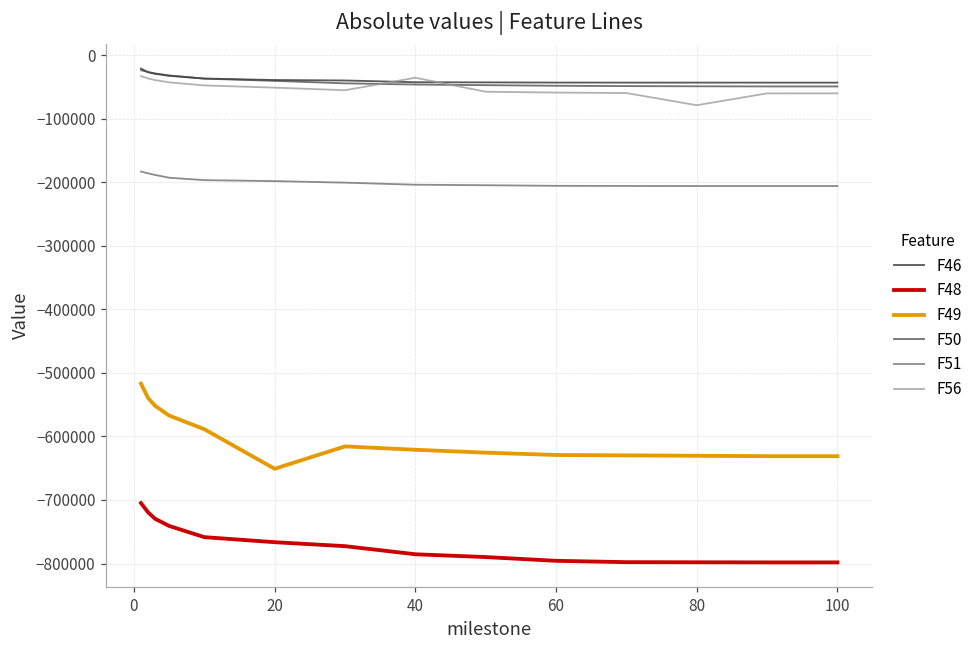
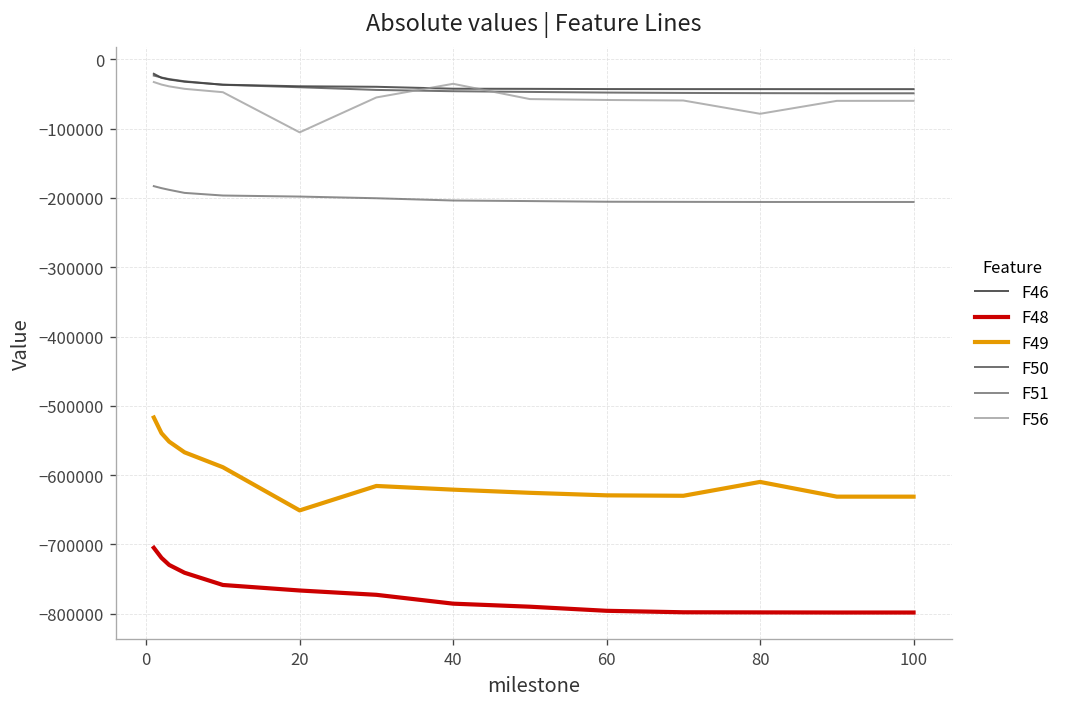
F56, 20: -50000 -> -110000
F49, 80: -630000 -> -610000
